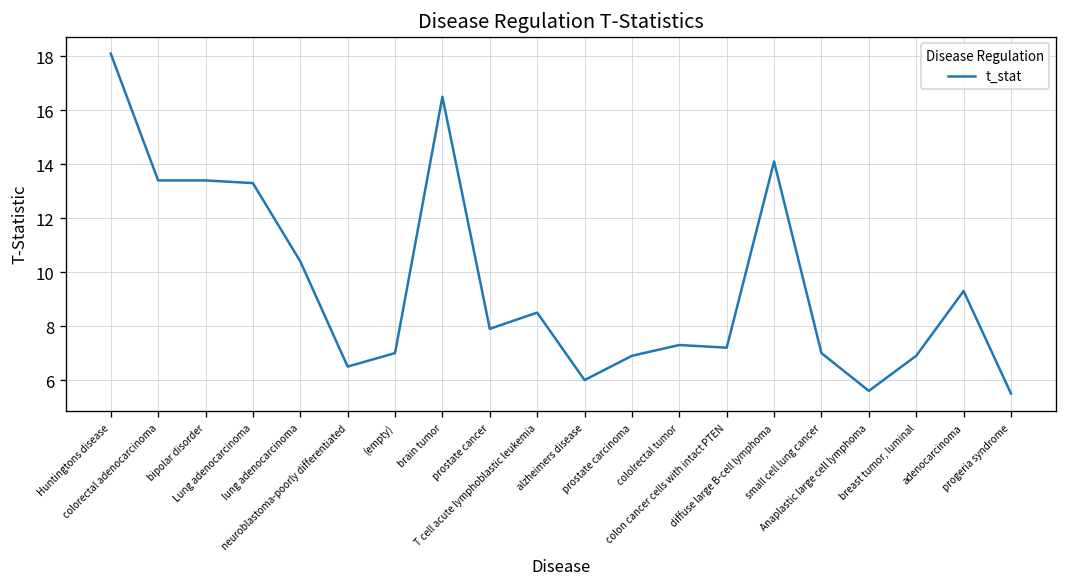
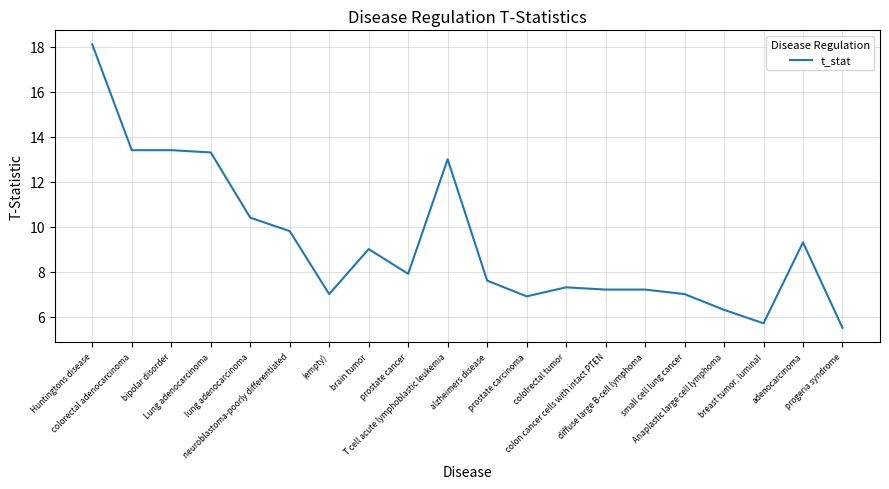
neuroblastoma-poorly differentiated: 6.5 -> 9.8
brain tumor: 16.5 -> 9.0
T cell acute lymphoblastic leukemia: 8.5 -> 13.0
alzheimers disease: 6.0 -> 7.6
diffuse large B-cell lymphoma: 14.1 -> 7.2
Anaplastic large cell lymphoma: 5.6 -> 6.3
breast tumor, luminal: 6.9 -> 5.7
